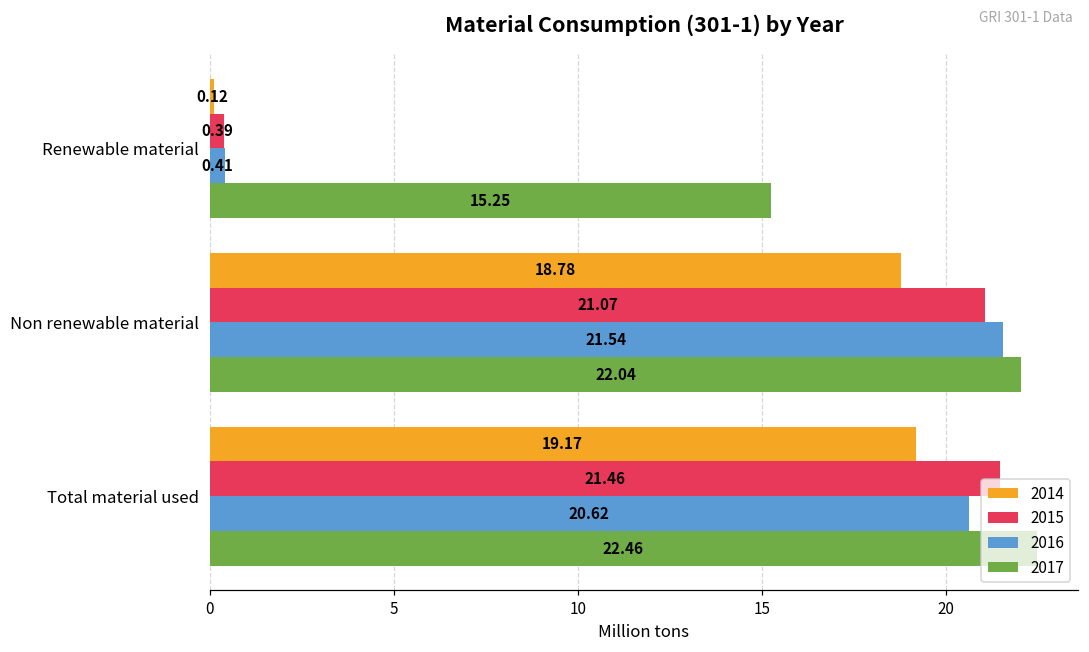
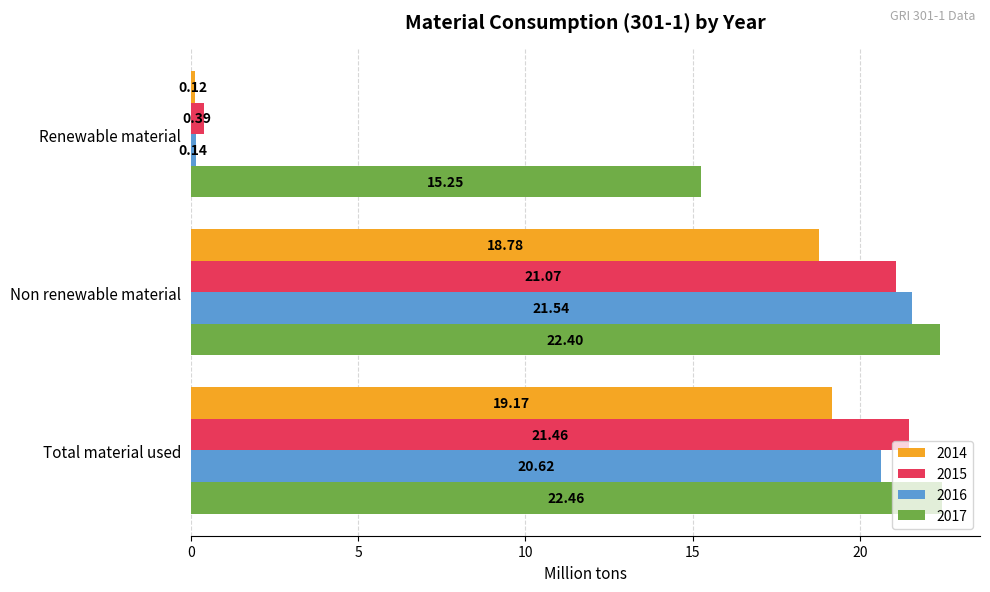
2016, Renewable material: 0.41 -> 0.14
2017, Non renewable material: 22.04 -> 22.40
